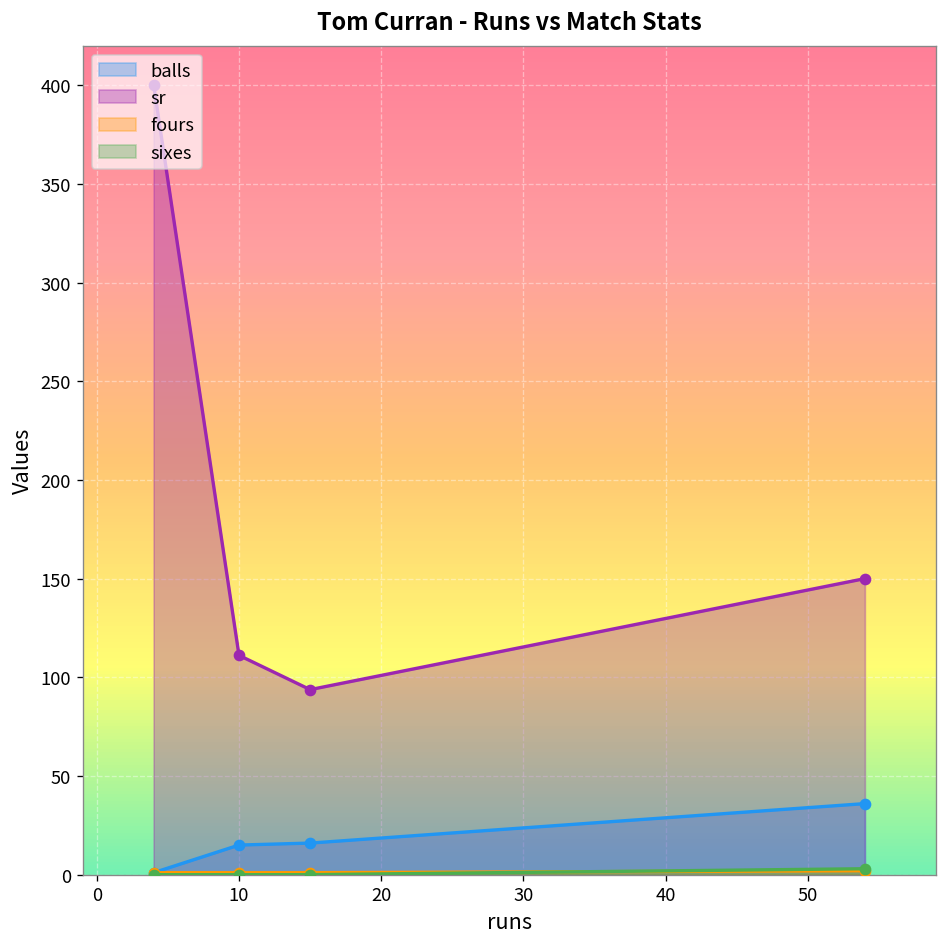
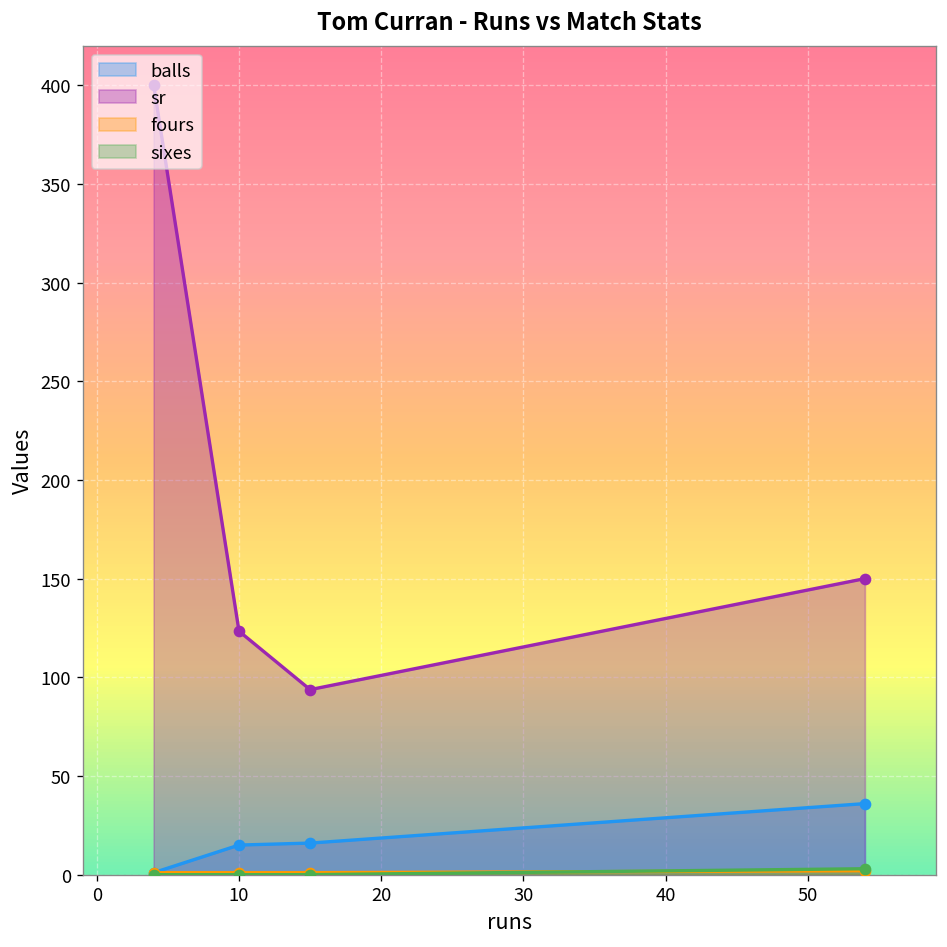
sr, 10: 111 -> 123
